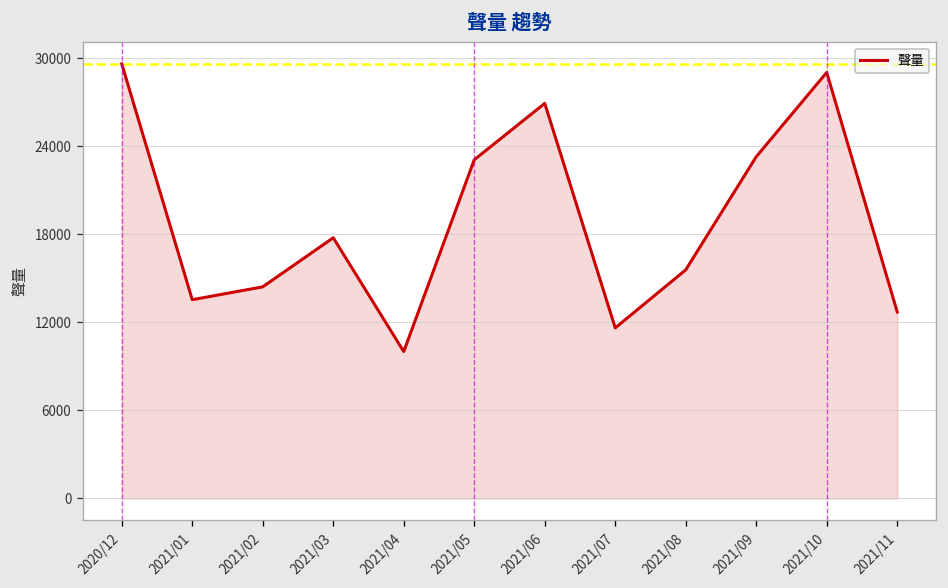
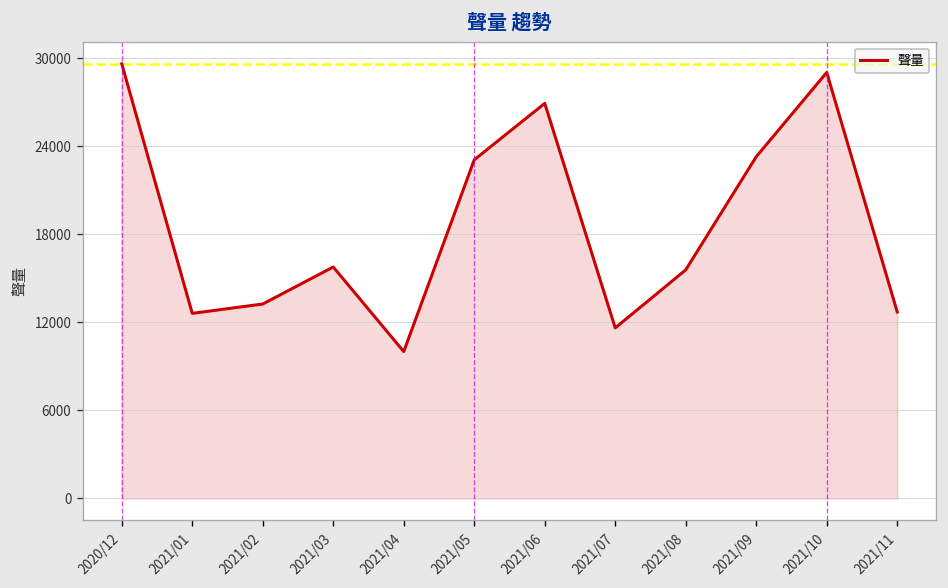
2021/01: 13600 -> 12600
2021/02: 14400 -> 13300
2021/03: 17800 -> 15800
